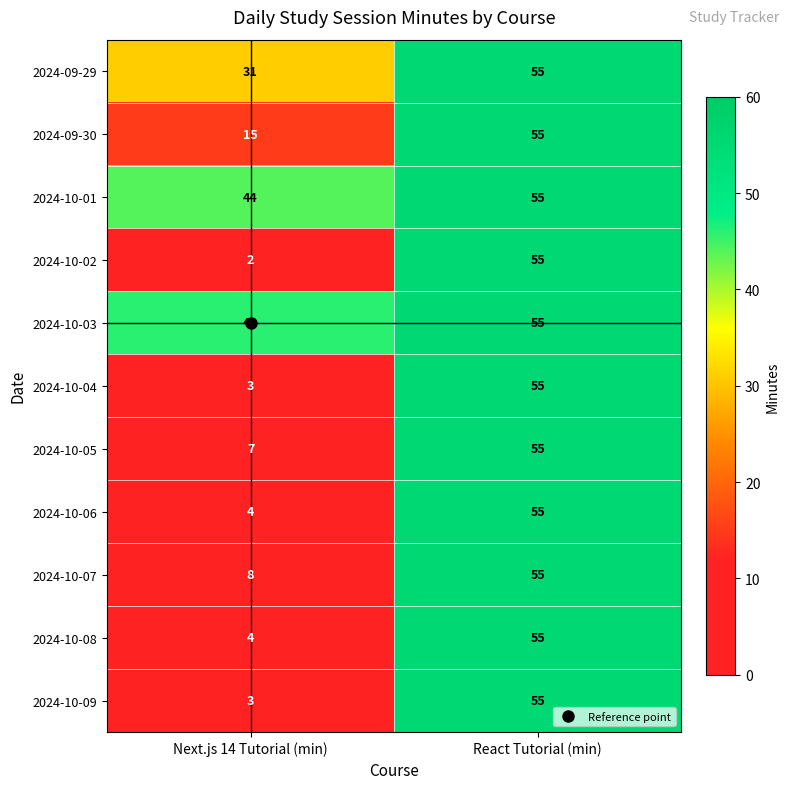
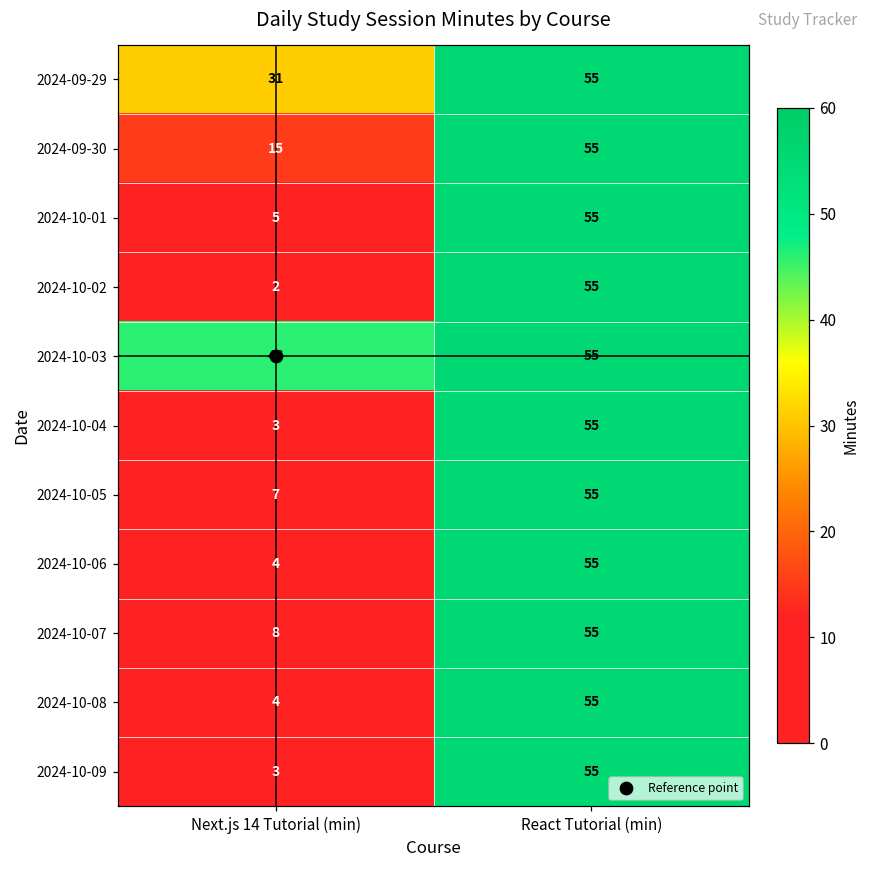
2024-10-01, Next.js 14 Tutorial (min): 44 -> 5
